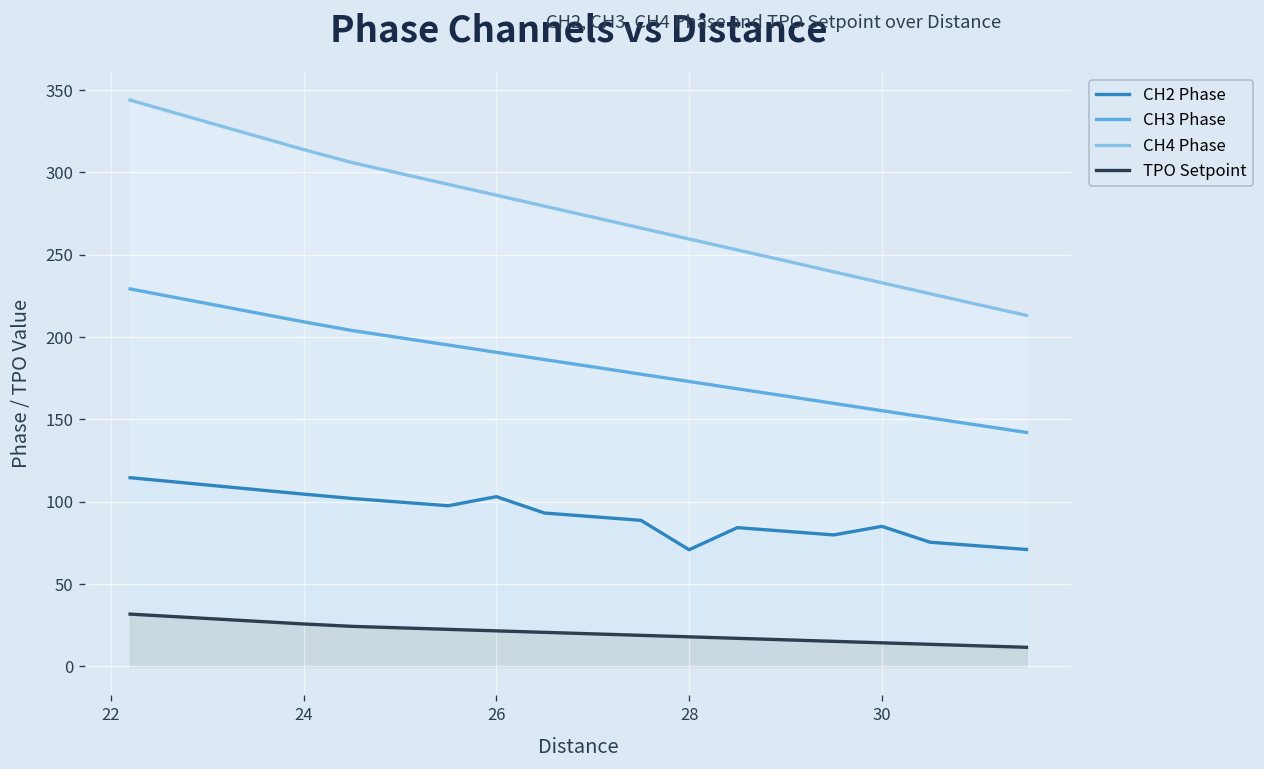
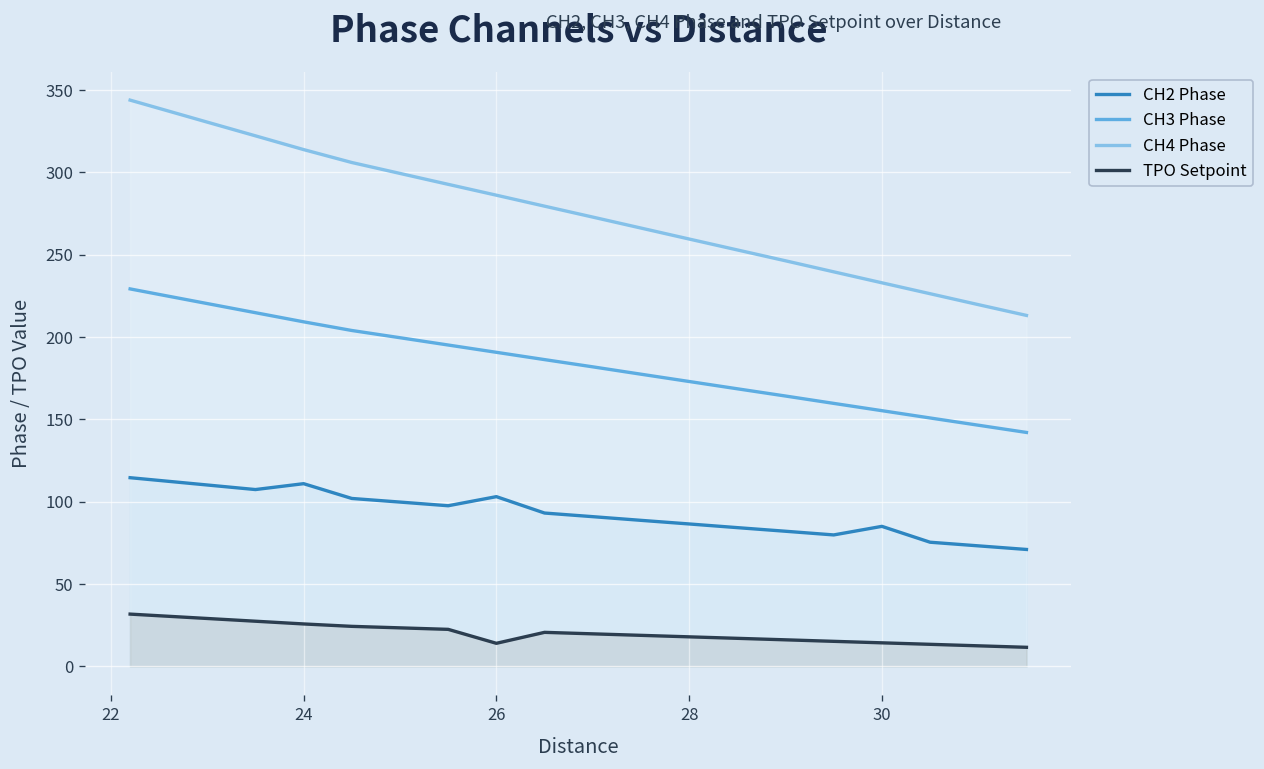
CH2 Phase, 24: 105 -> 111
TPO Setpoint, 26: 22 -> 14
CH2 Phase, 28: 71 -> 87
